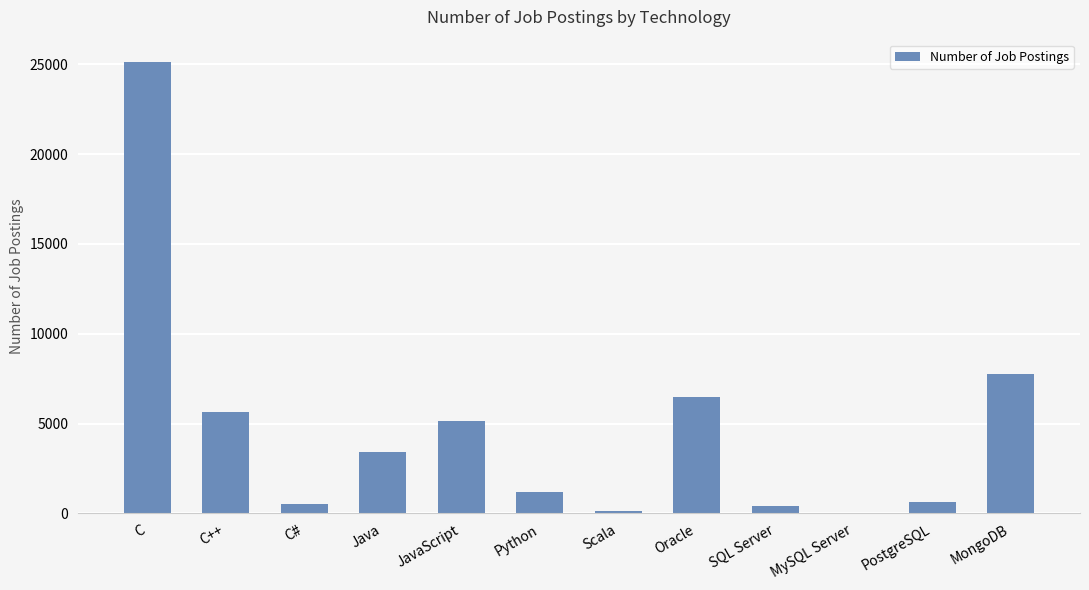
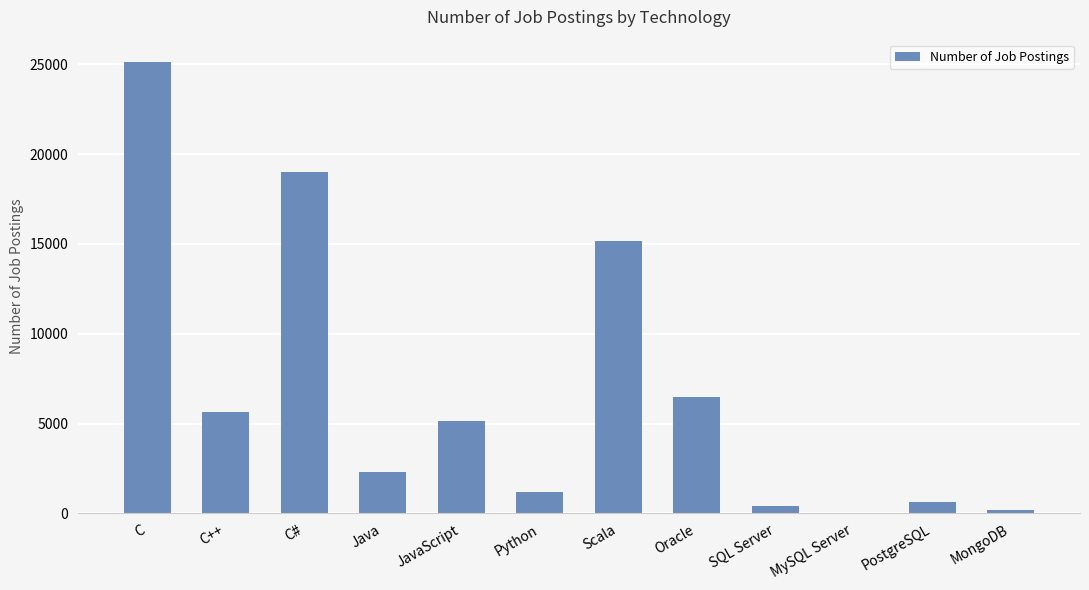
C#: 500 -> 19000
Java: 3400 -> 2300
Scala: 100 -> 15200
MongoDB: 7800 -> 200
